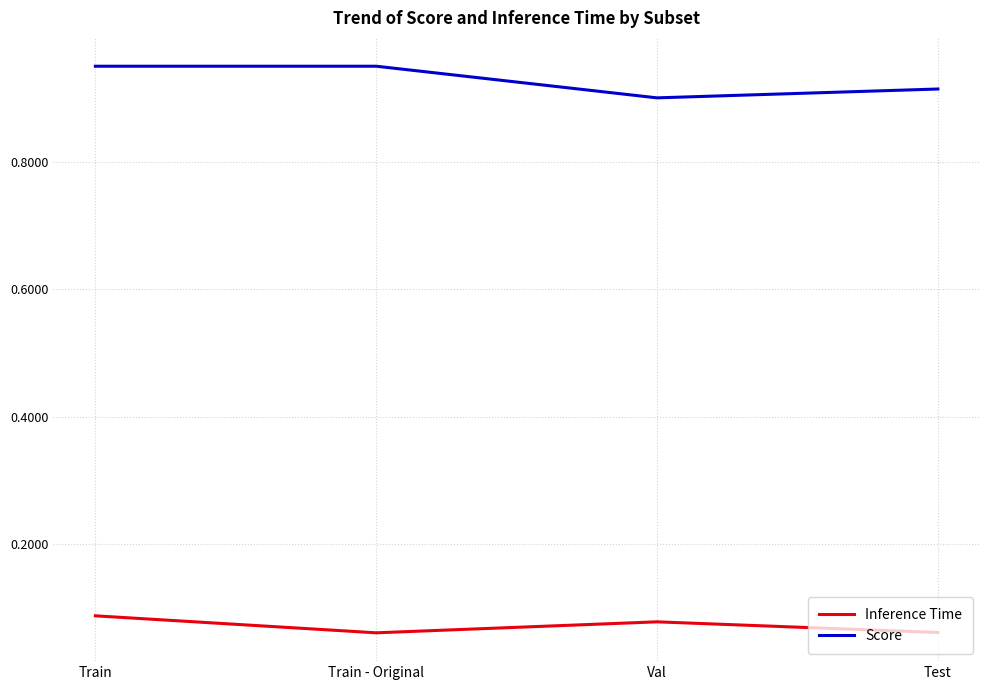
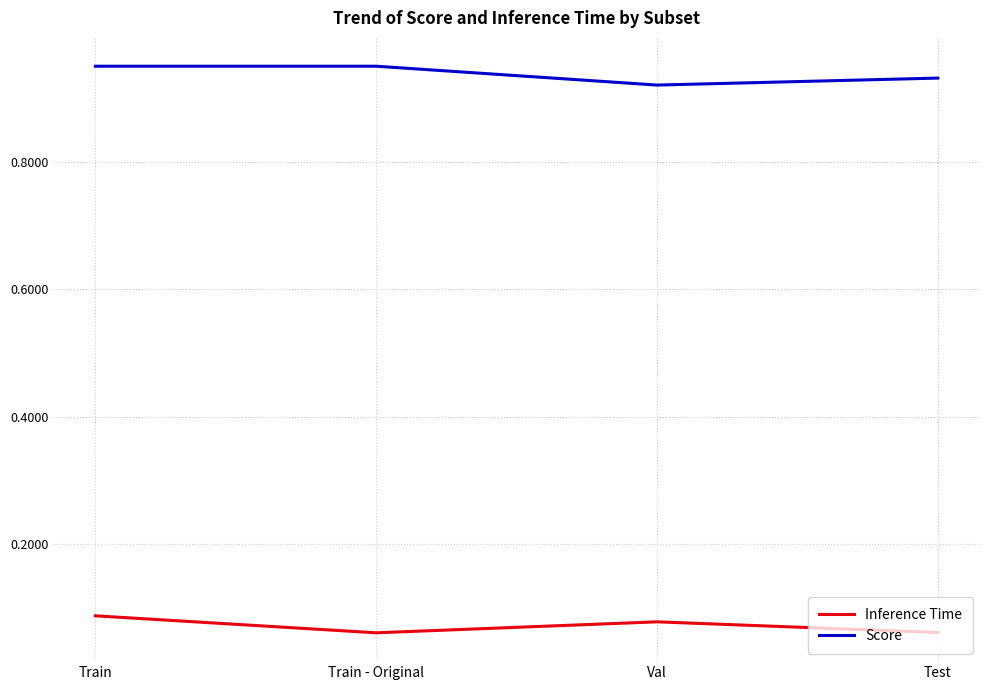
Score, Val: 0.90 -> 0.92
Score, Test: 0.91 -> 0.93
